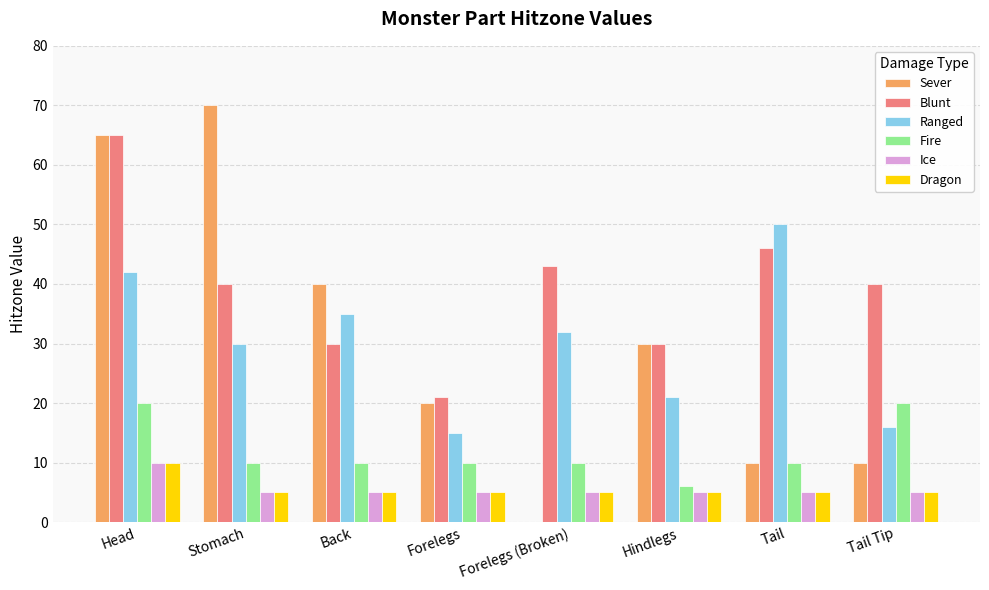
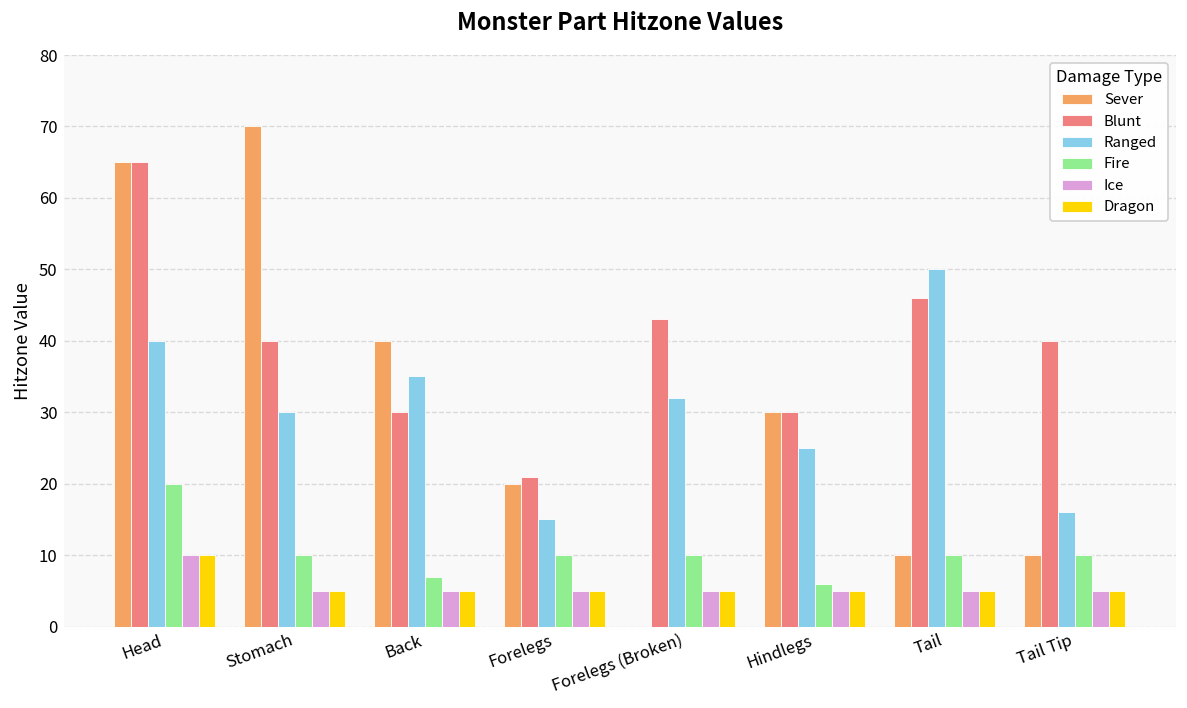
Ranged, Head: 42 -> 40
Fire, Back: 10 -> 7
Ranged, Hindlegs: 21 -> 25
Fire, Tail Tip: 20 -> 10
